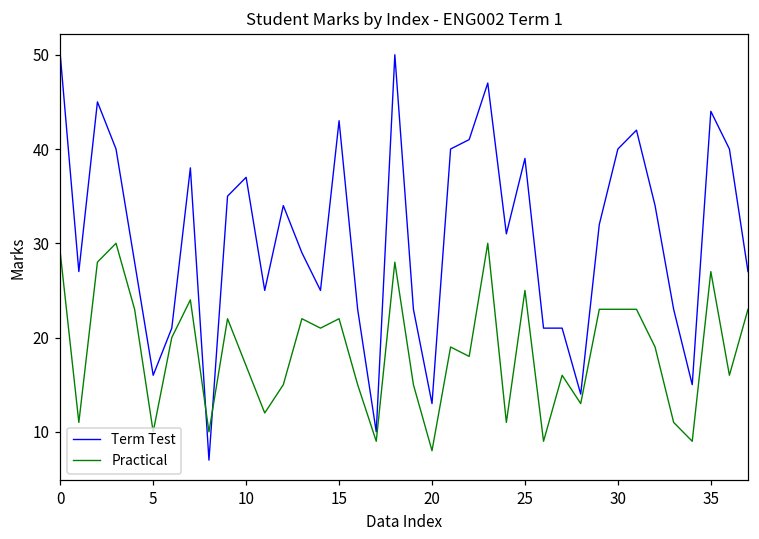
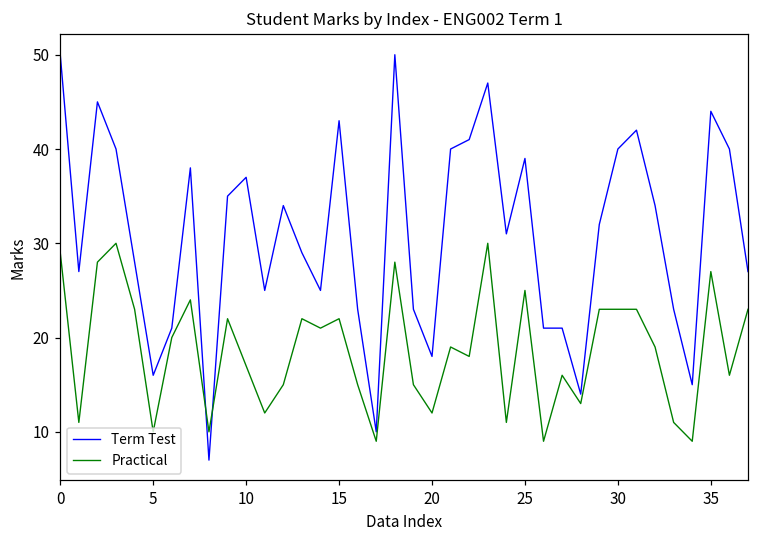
Term Test, 20: 13 -> 18
Practical, 20: 8 -> 12
